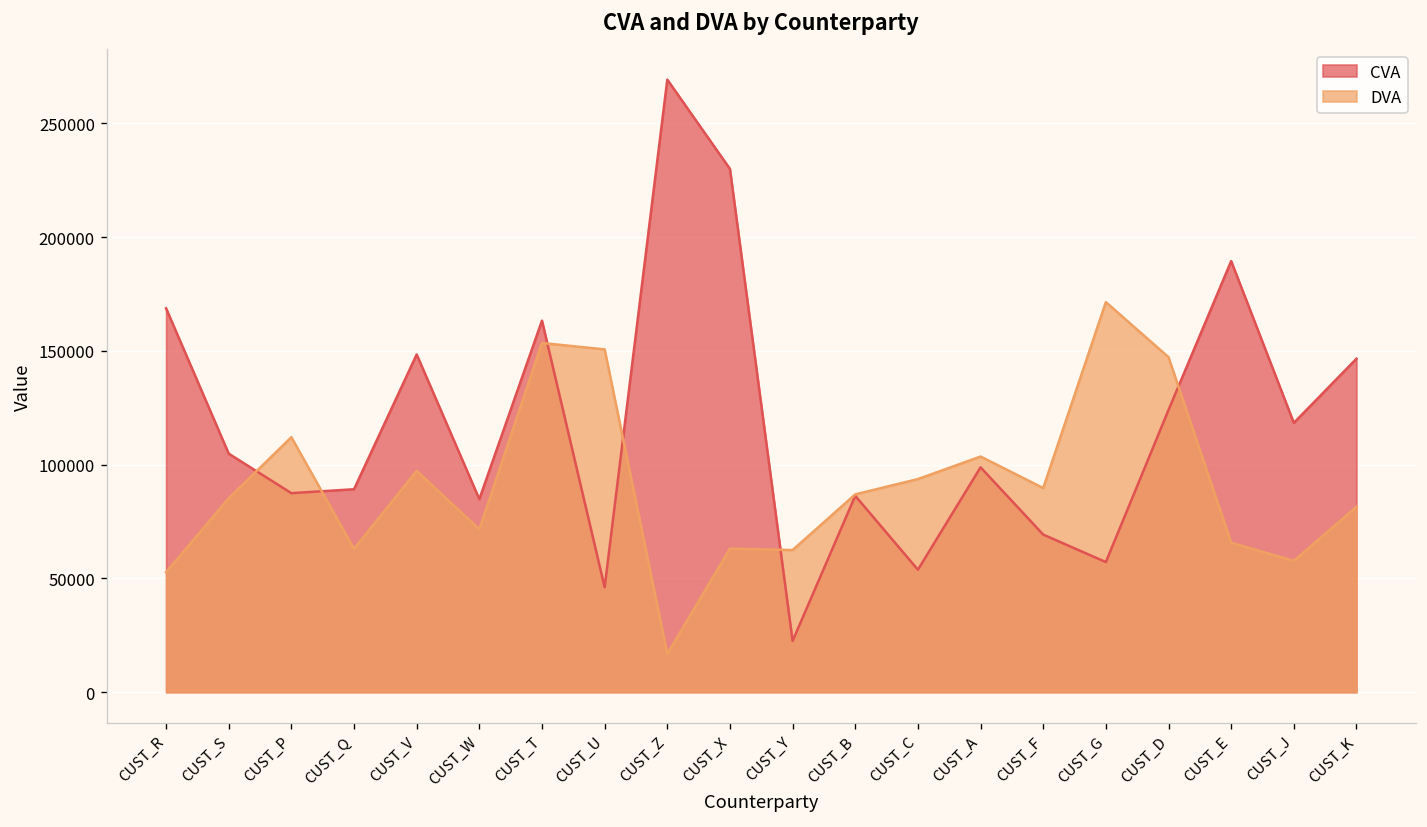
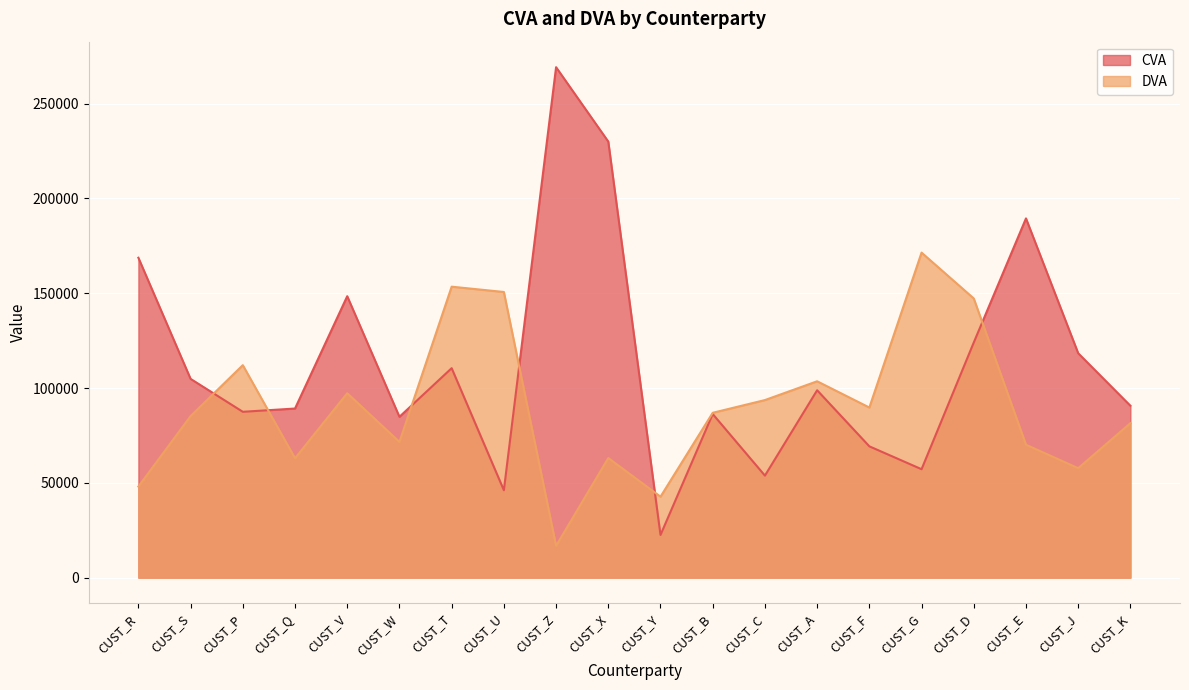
DVA, CUST_R: 53000 -> 48000
CVA, CUST_T: 163000 -> 110000
DVA, CUST_Y: 62000 -> 43000
DVA, CUST_E: 66000 -> 70000
CVA, CUST_K: 147000 -> 91000
